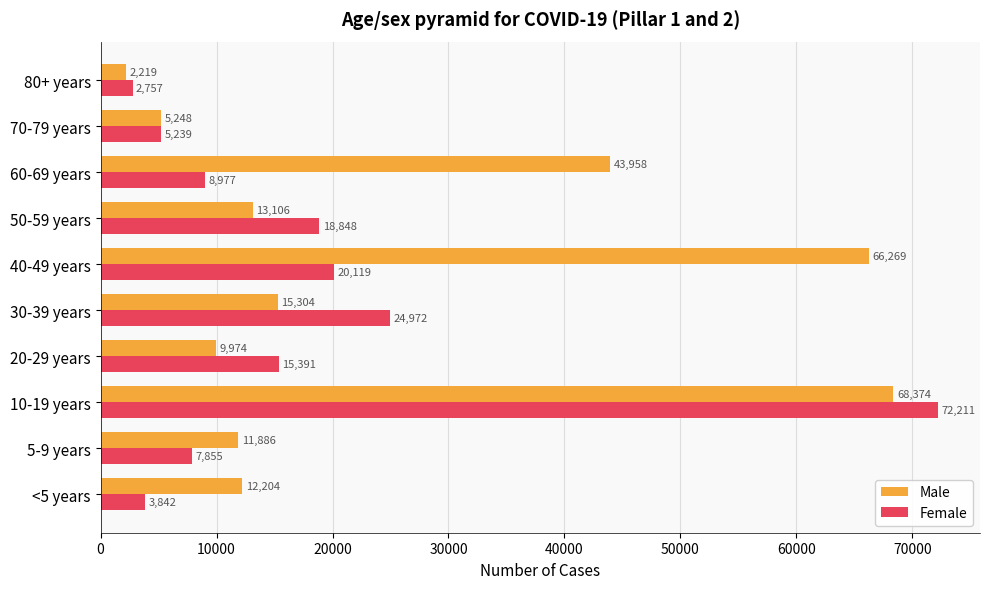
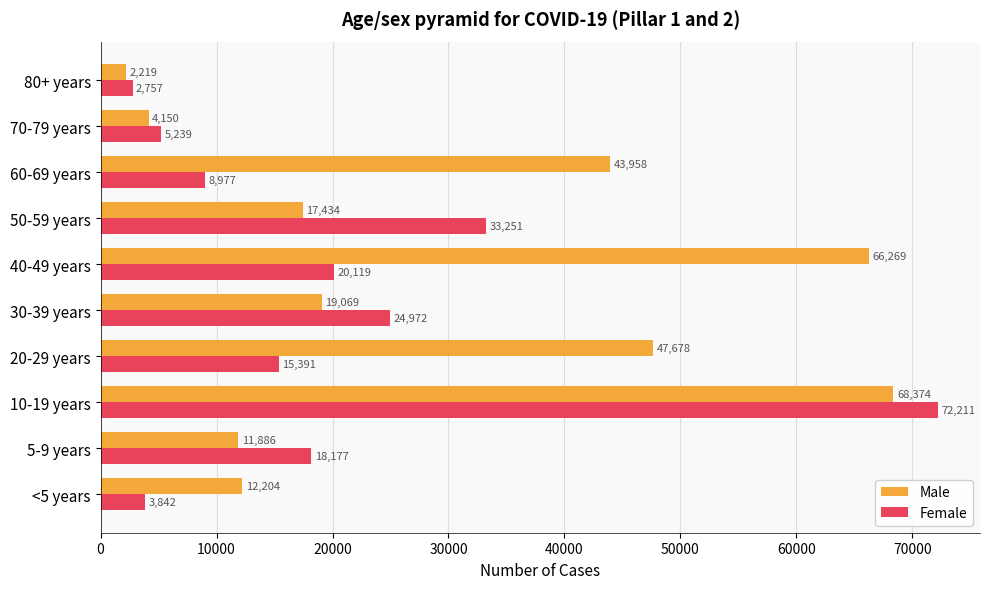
Male, 70-79 years: 5,248 -> 4,150
Male, 50-59 years: 13,106 -> 17,434
Female, 50-59 years: 18,848 -> 33,251
Male, 30-39 years: 15,304 -> 19,069
Male, 20-29 years: 9,974 -> 47,678
Female, 5-9 years: 7,855 -> 18,177
